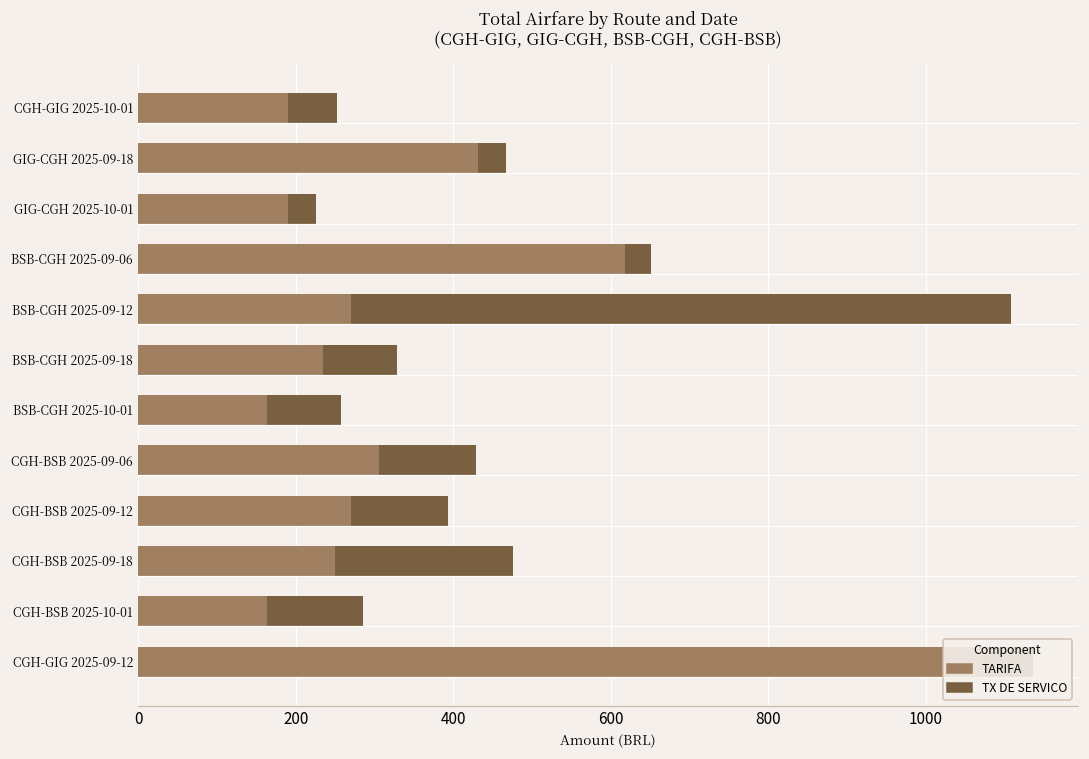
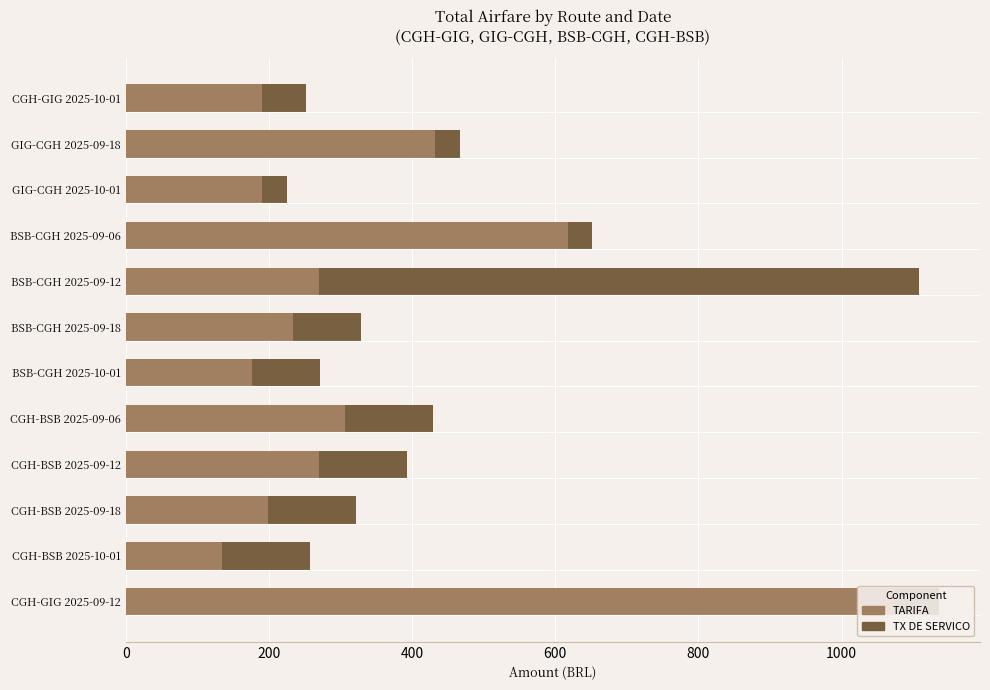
TARIFA, BSB-CGH 2025-10-01: 160 -> 180
TARIFA, CGH-BSB 2025-09-18: 250 -> 200
TX DE SERVICO, CGH-BSB 2025-09-18: 230 -> 120
TARIFA, CGH-BSB 2025-10-01: 160 -> 130
